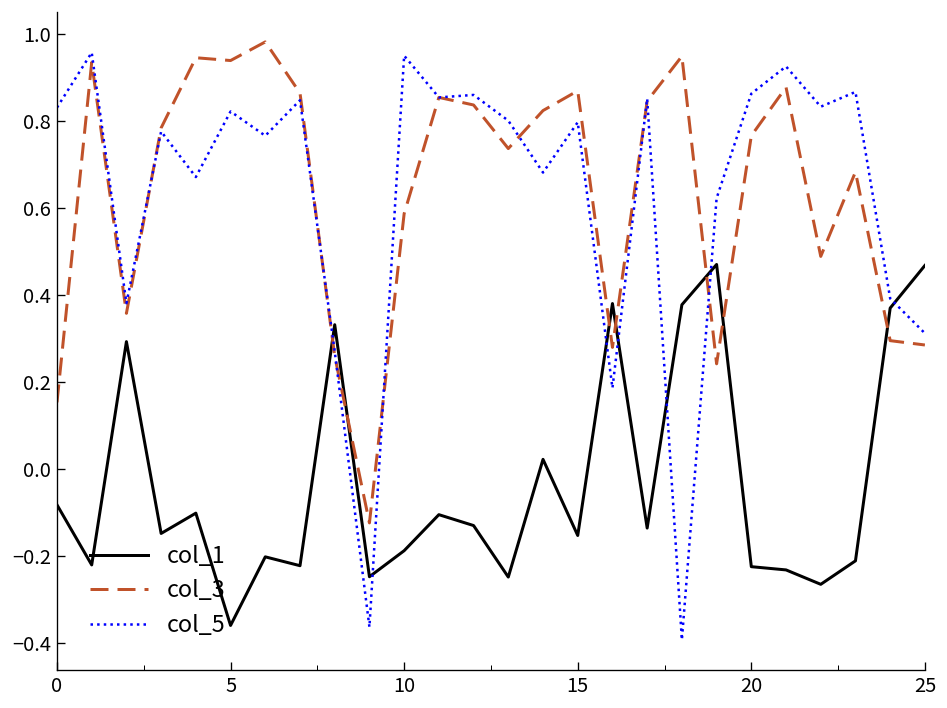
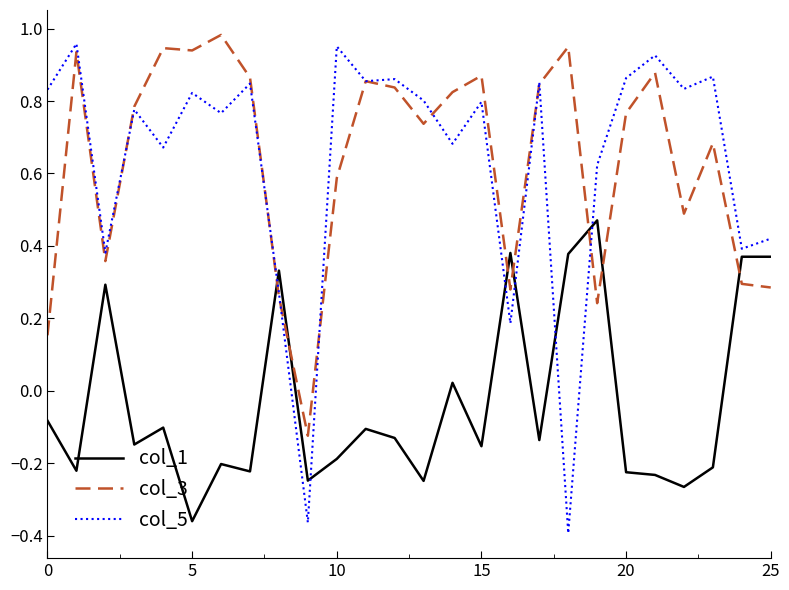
col_1, 25: 0.47 -> 0.37
col_5, 25: 0.31 -> 0.42
